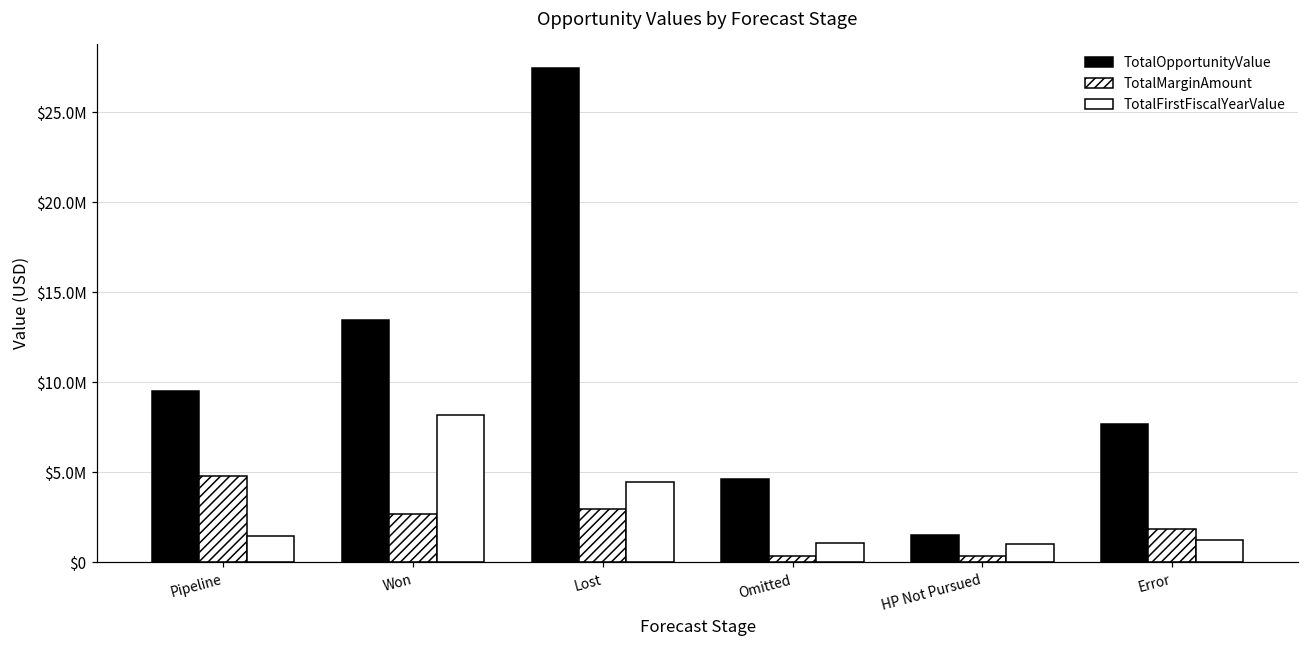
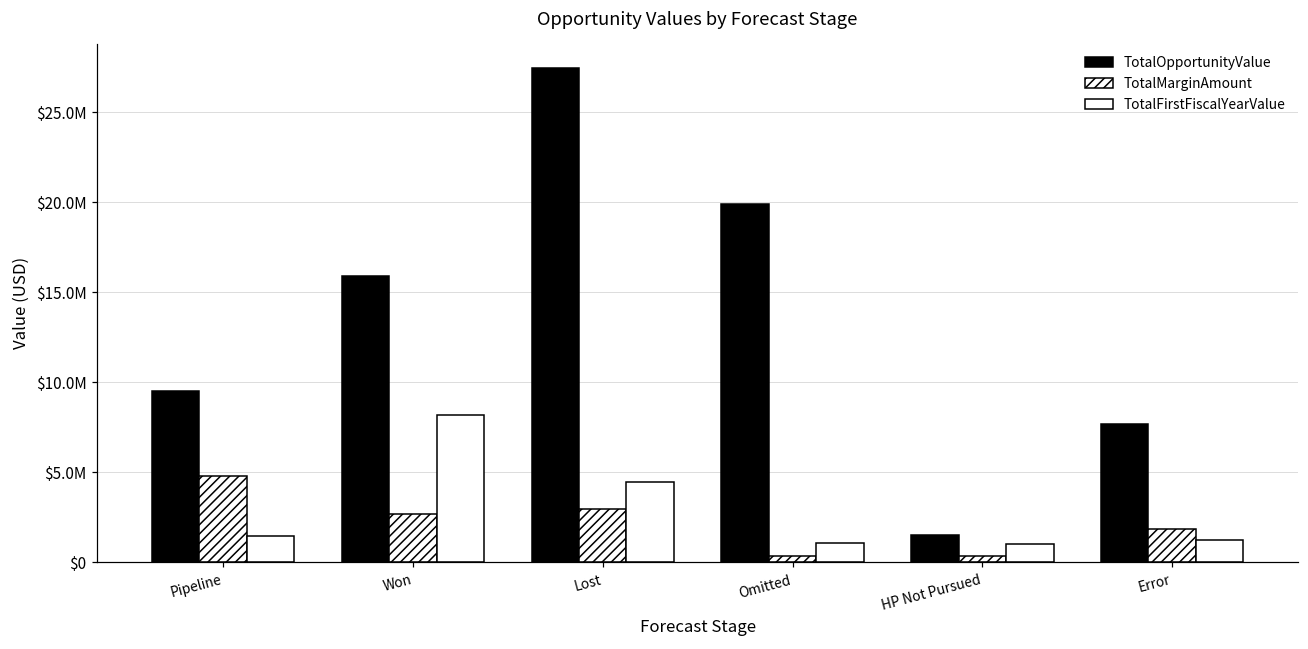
TotalOpportunityValue, Won: $13500000 -> $15900000
TotalOpportunityValue, Omitted: $4600000 -> $19900000
